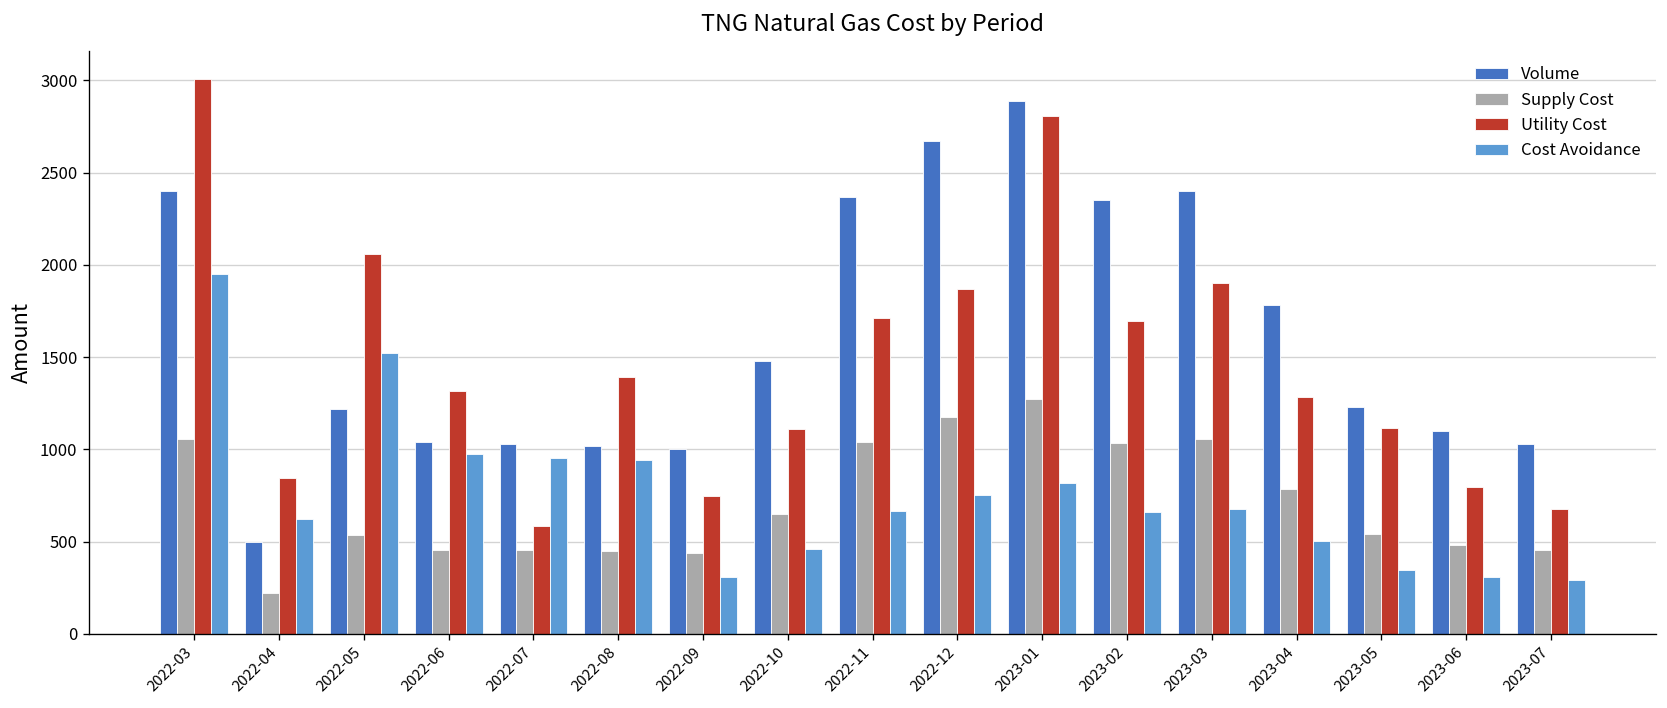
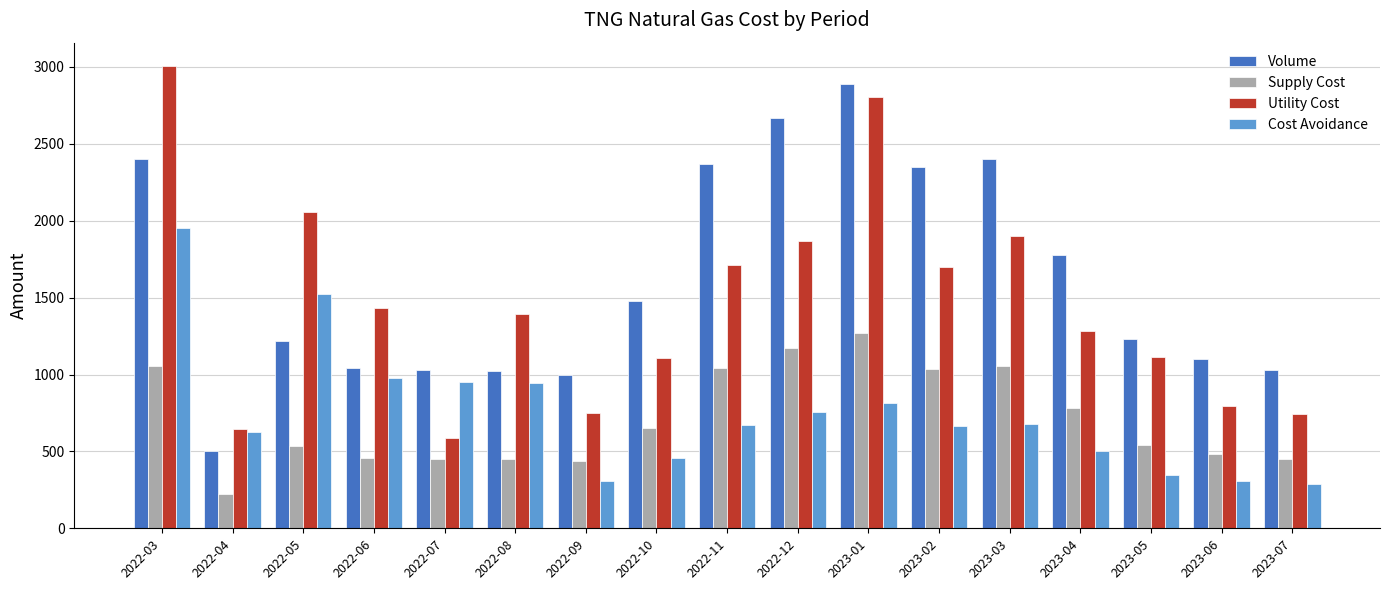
Utility Cost, 2022-04: 840 -> 650
Utility Cost, 2022-06: 1310 -> 1430
Utility Cost, 2023-07: 680 -> 740
